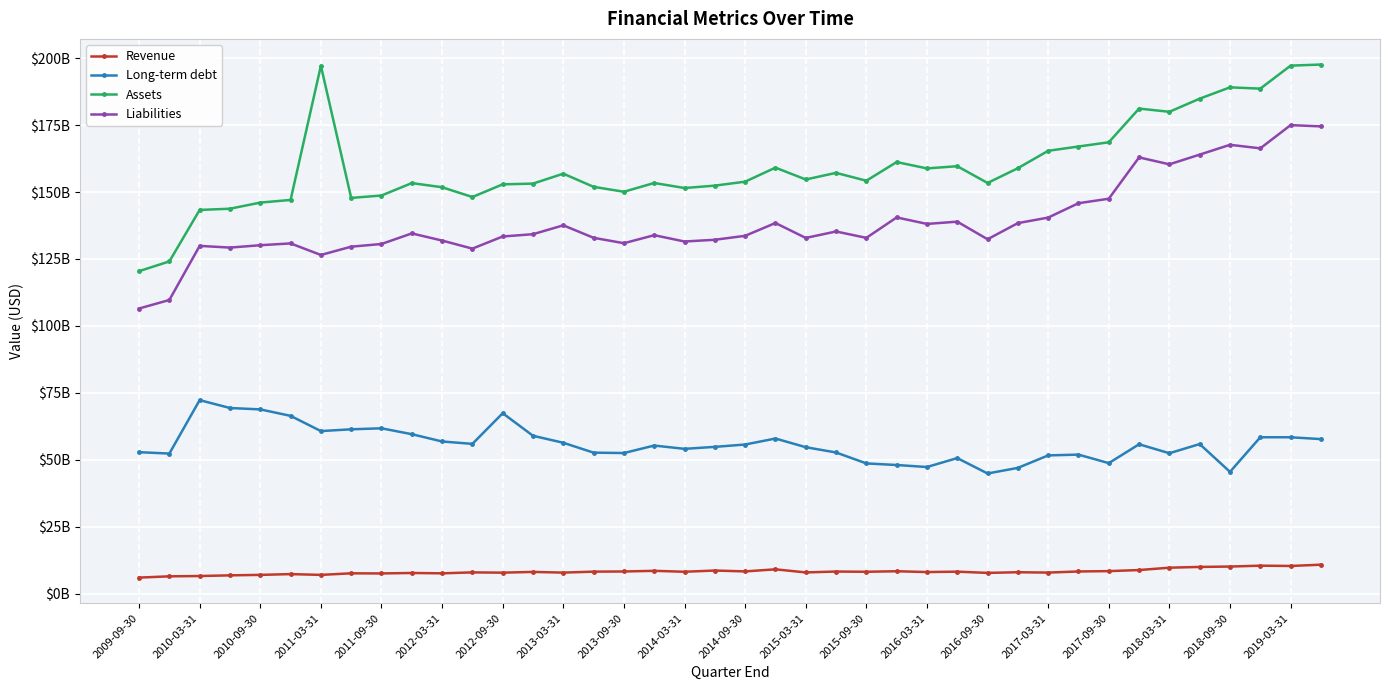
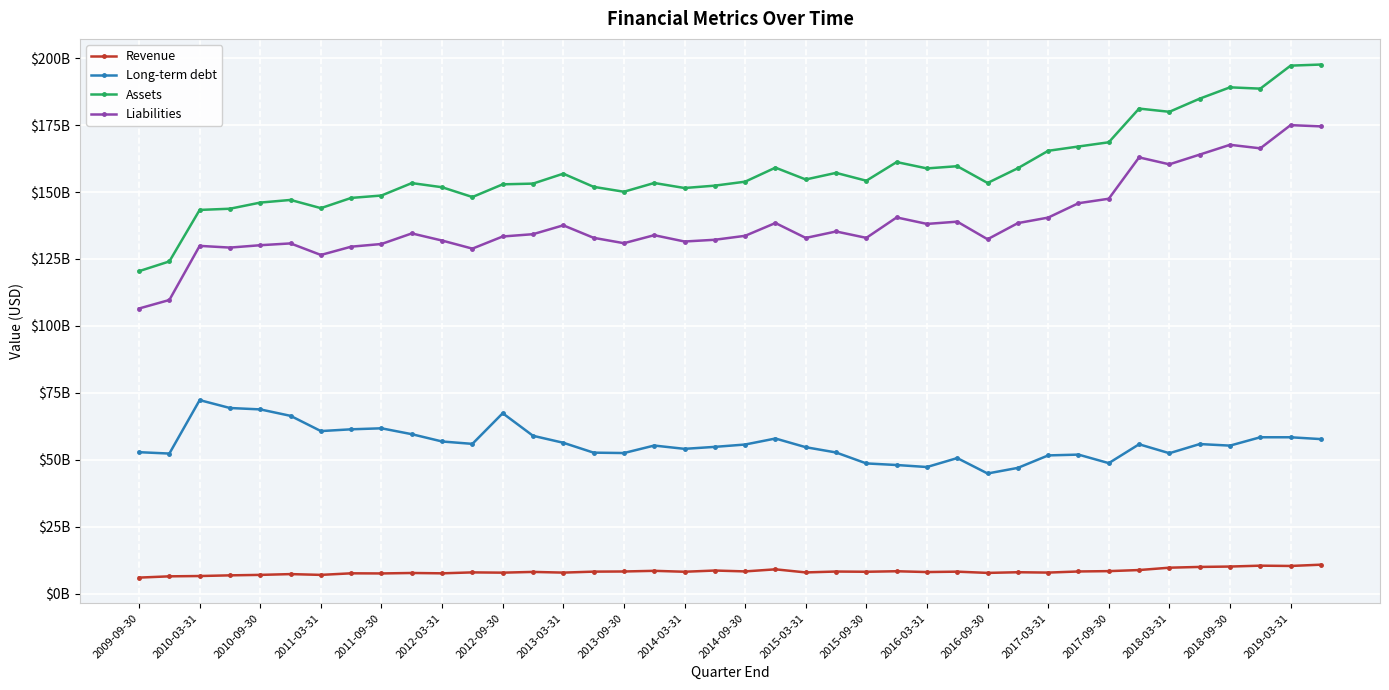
Assets, 2011-03-31: $197000000000 -> $144000000000
Long-term debt, 2018-09-30: $46000000000 -> $55000000000
